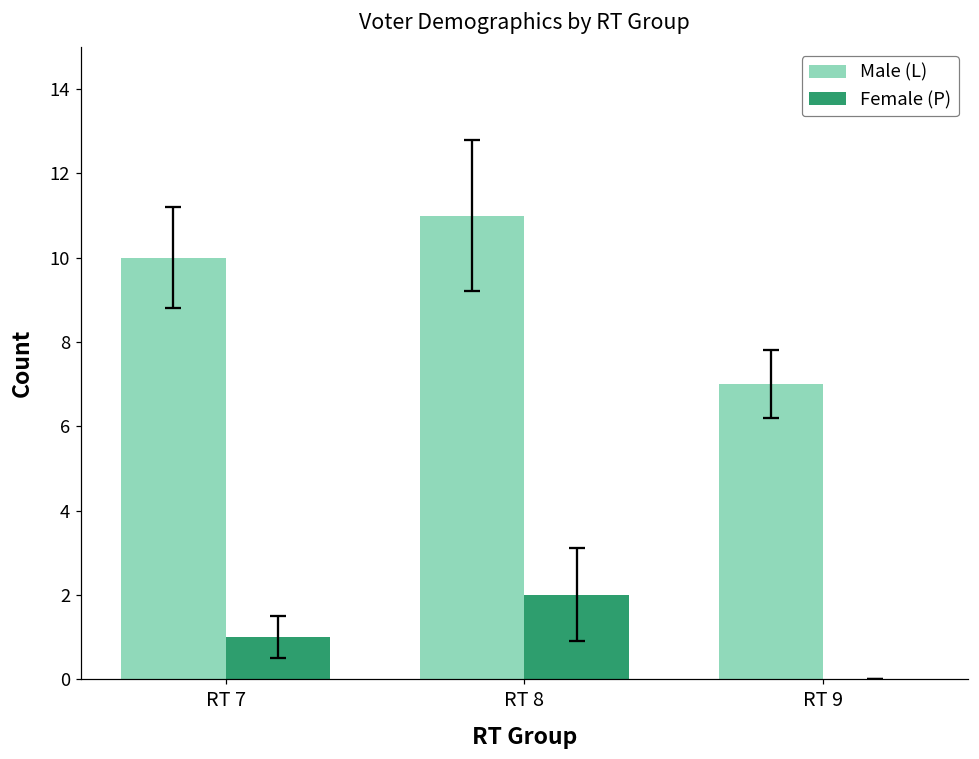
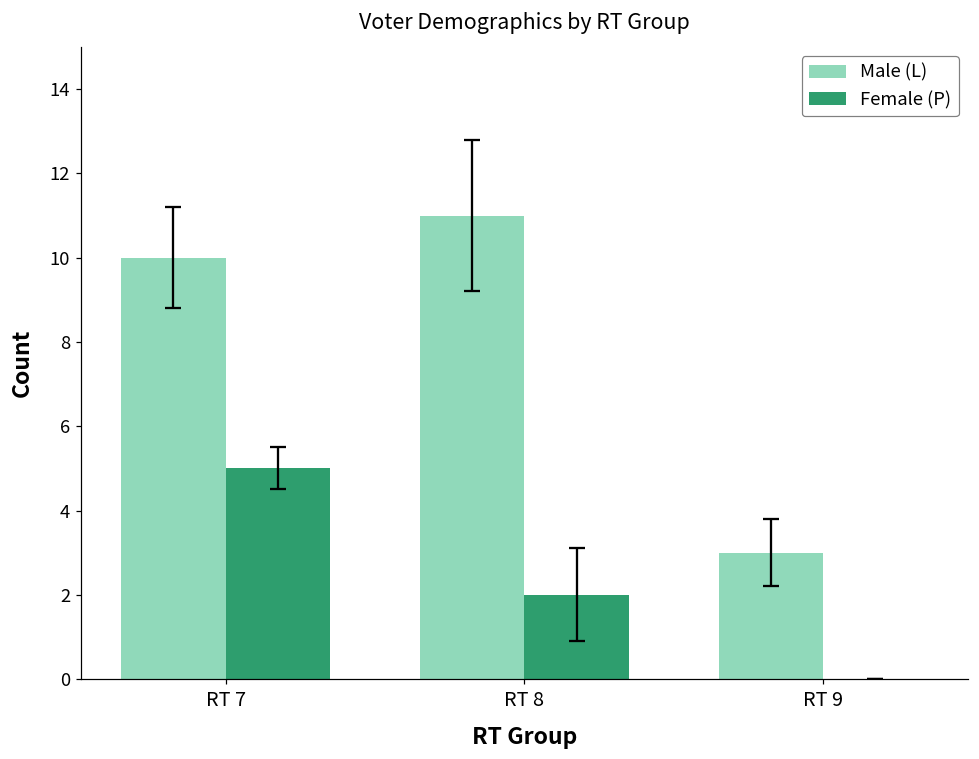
Female (P), RT 7: 1 -> 5
Male (L), RT 9: 7 -> 3
